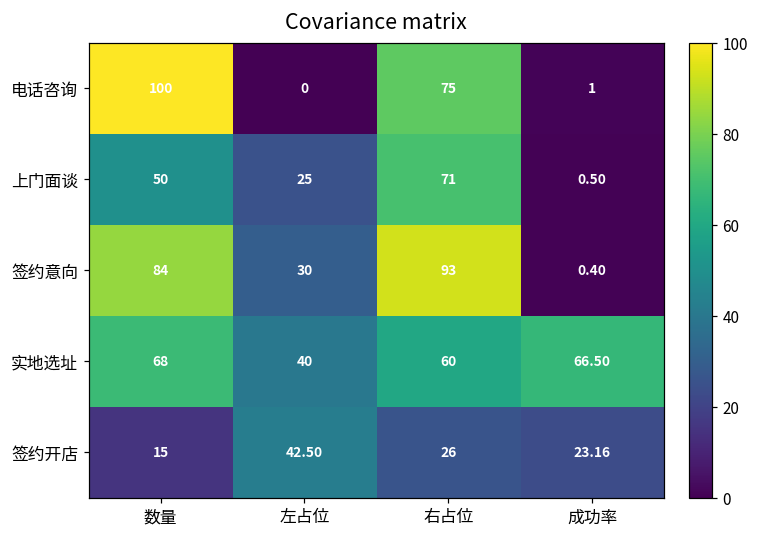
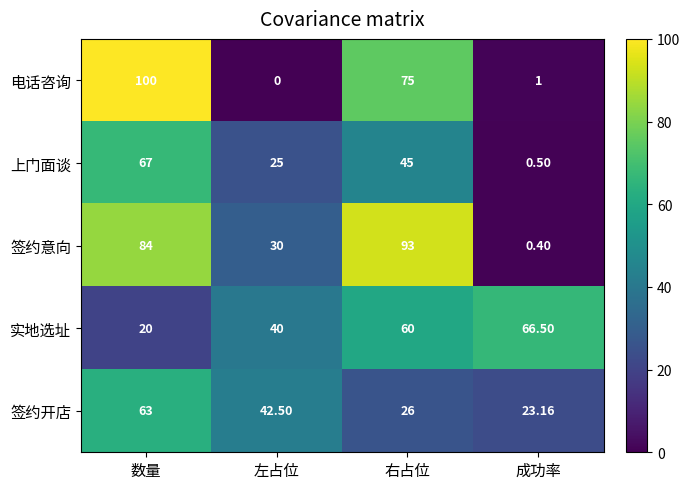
上门面谈, 数量: 50 -> 67
上门面谈, 右占位: 71 -> 45
实地选址, 数量: 68 -> 20
签约开店, 数量: 15 -> 63
